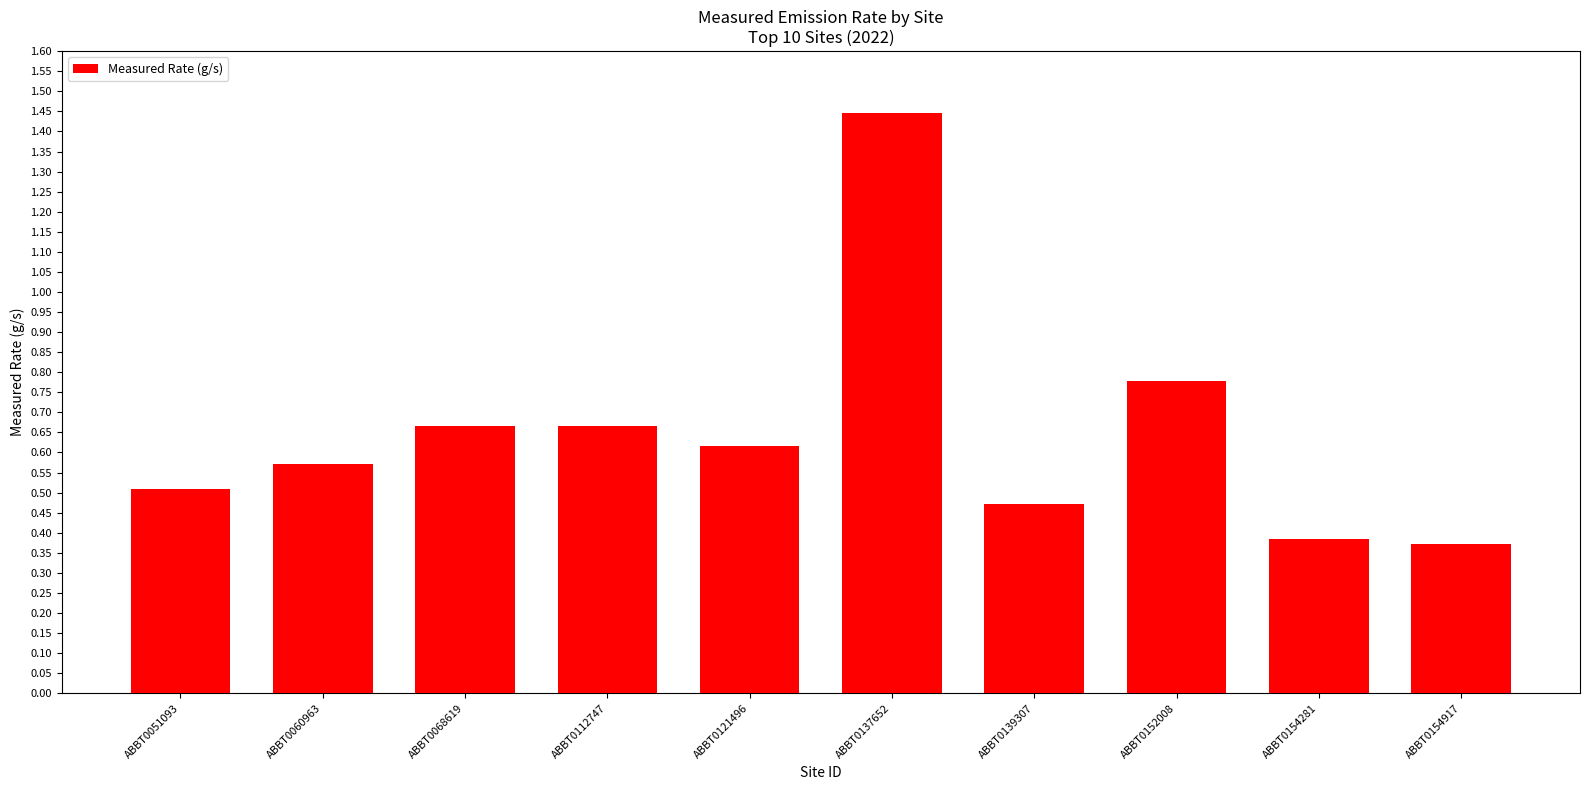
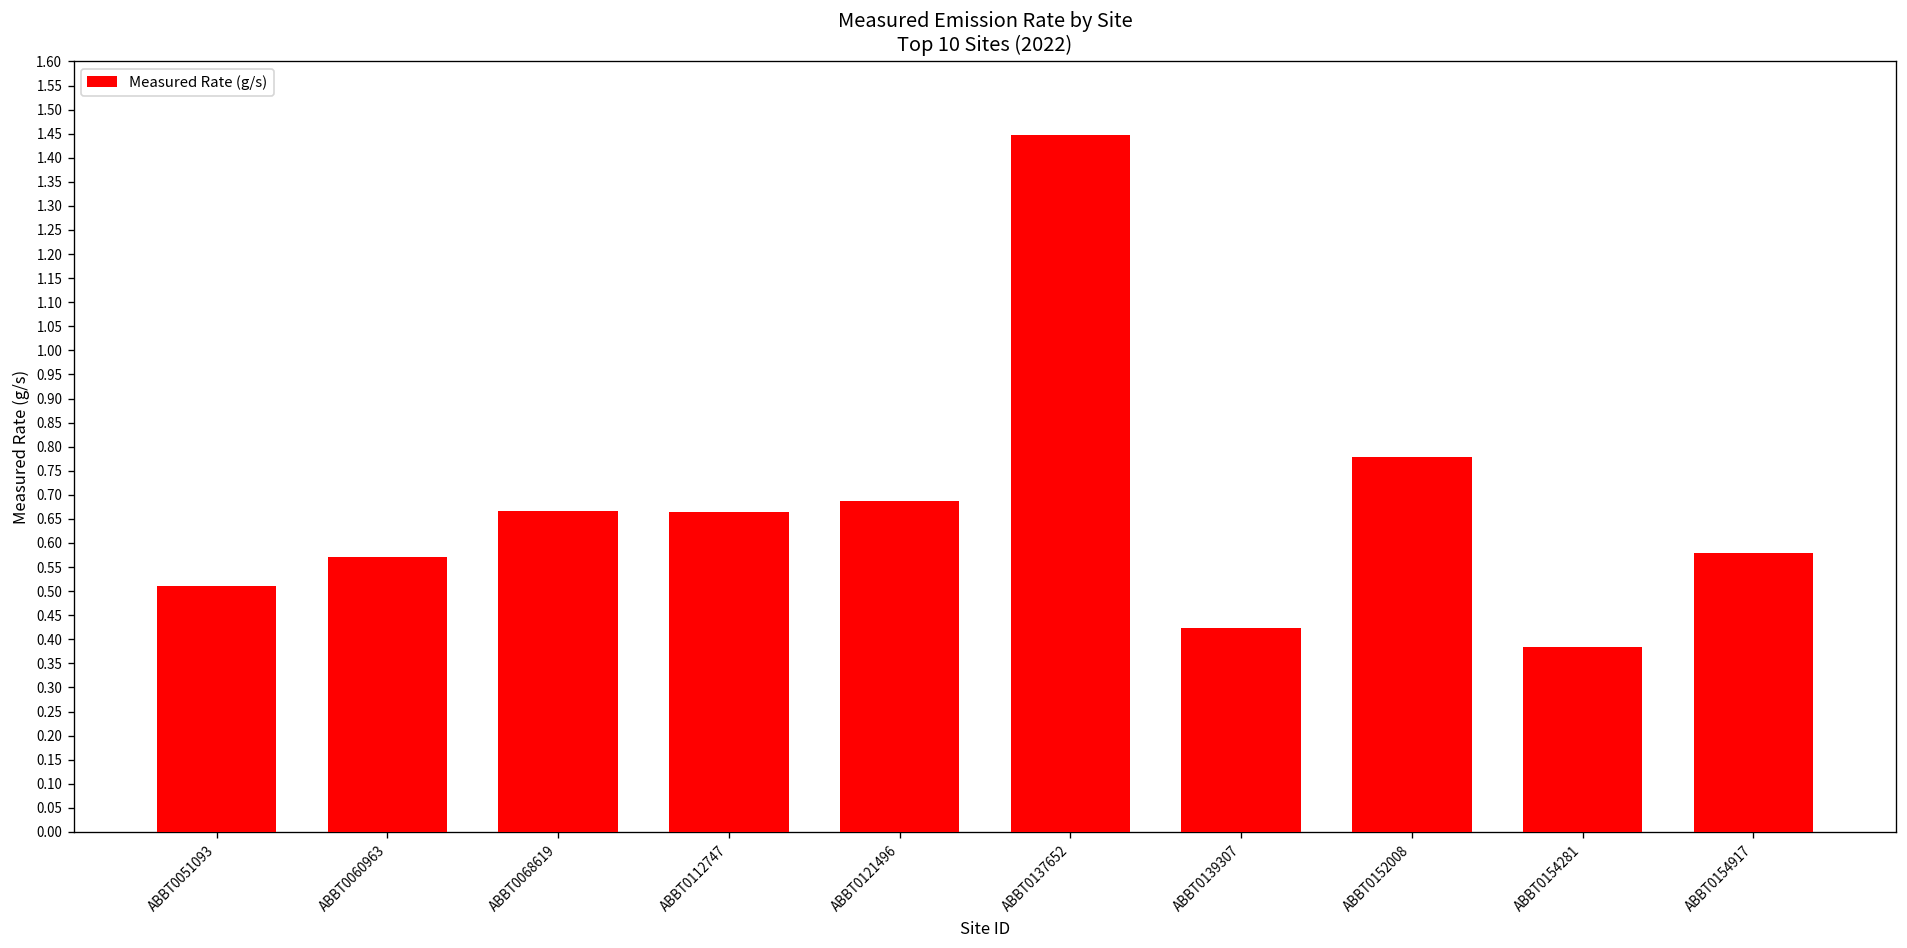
ABBT0121496: 0.62 -> 0.69
ABBT0139307: 0.47 -> 0.42
ABBT0154917: 0.37 -> 0.58
